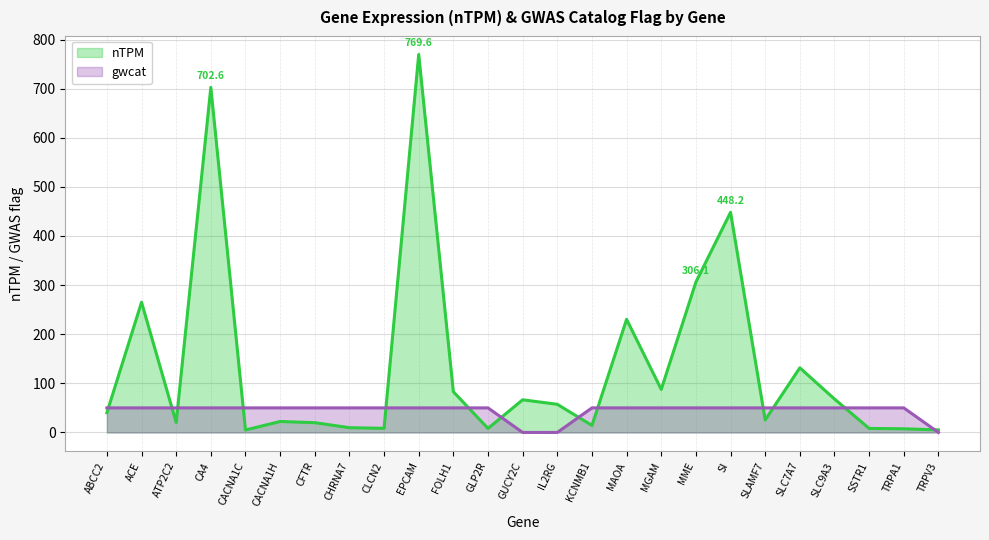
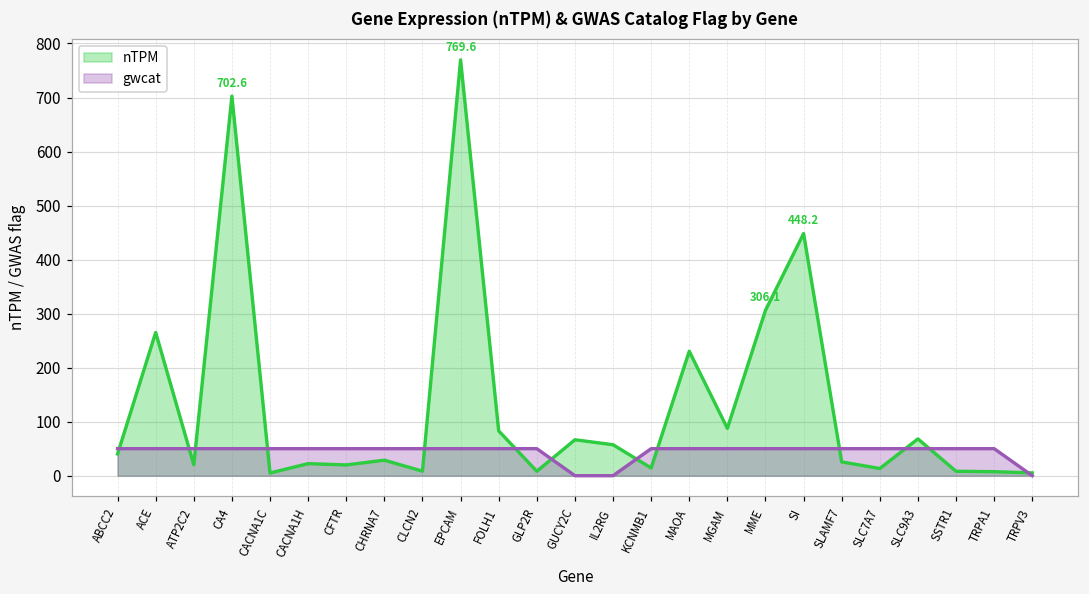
nTPM, CHRNA7: 10 -> 30
nTPM, SLC7A7: 130 -> 10
